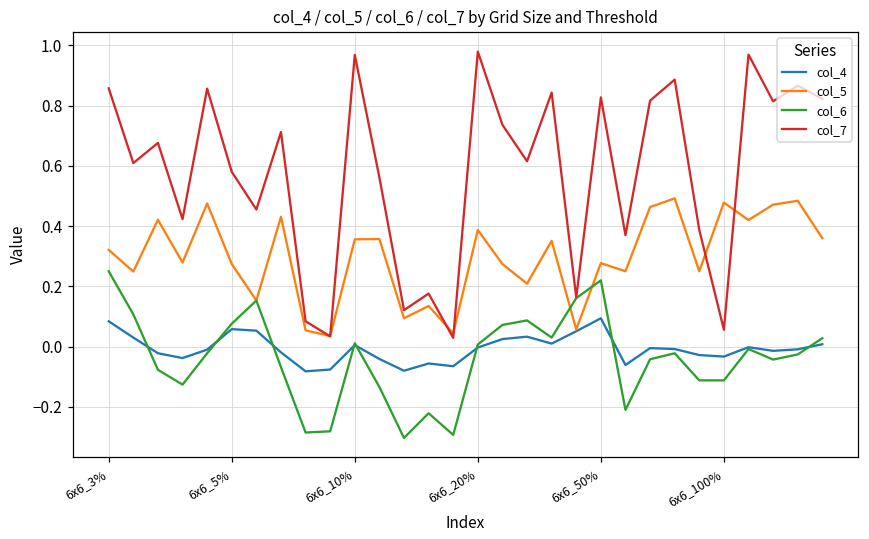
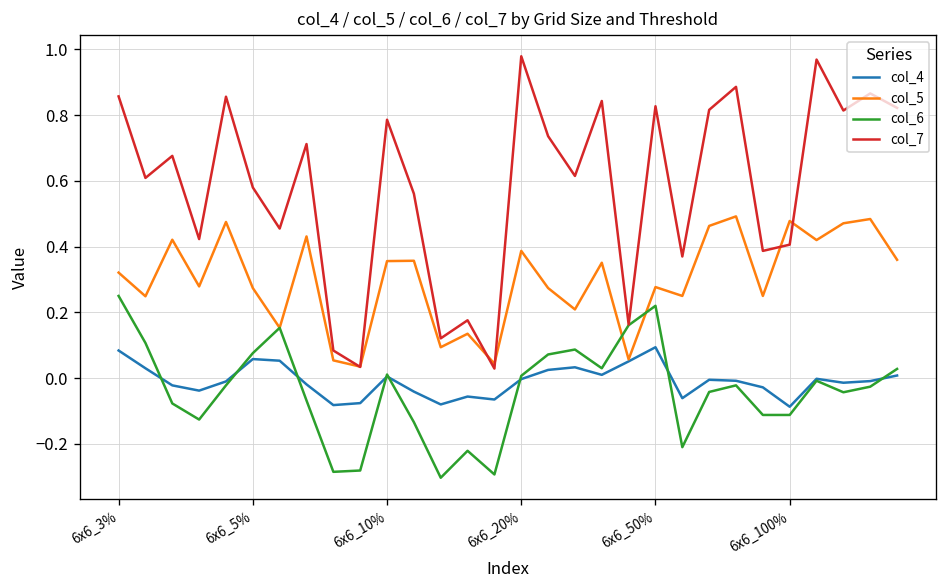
col_7, 6x6_10%: 0.97 -> 0.79
col_4, 6x6_100%: -0.03 -> -0.09
col_7, 6x6_100%: 0.06 -> 0.41
